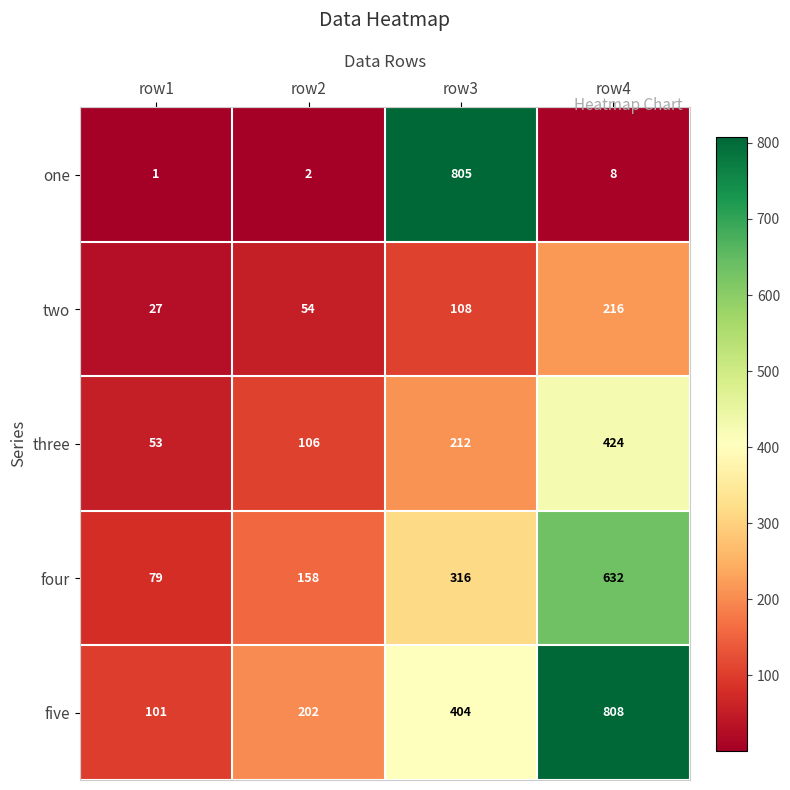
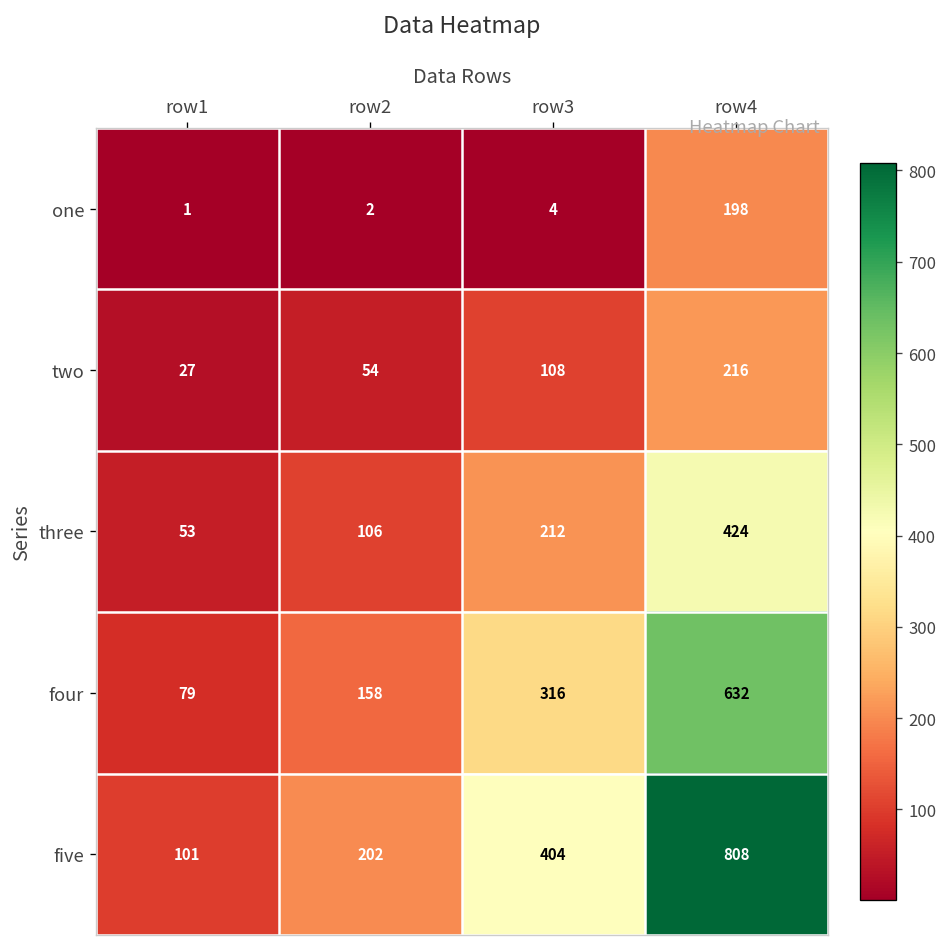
one, row3: 805 -> 4
one, row4: 8 -> 198
